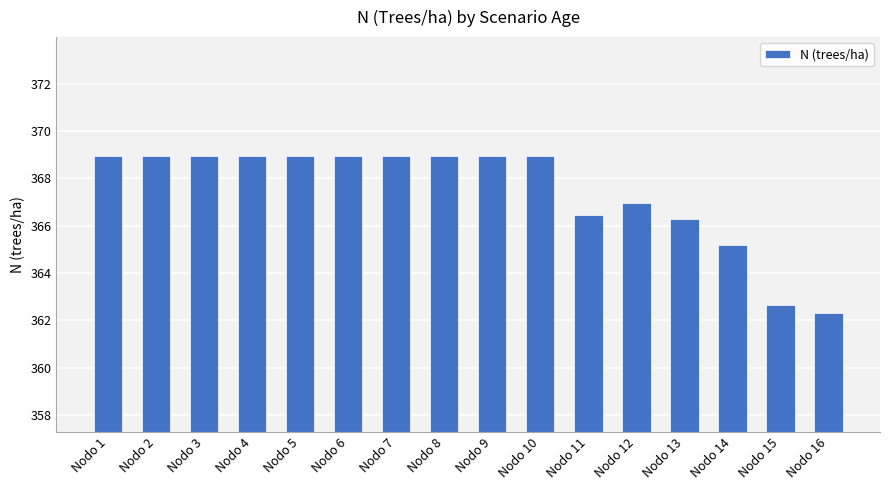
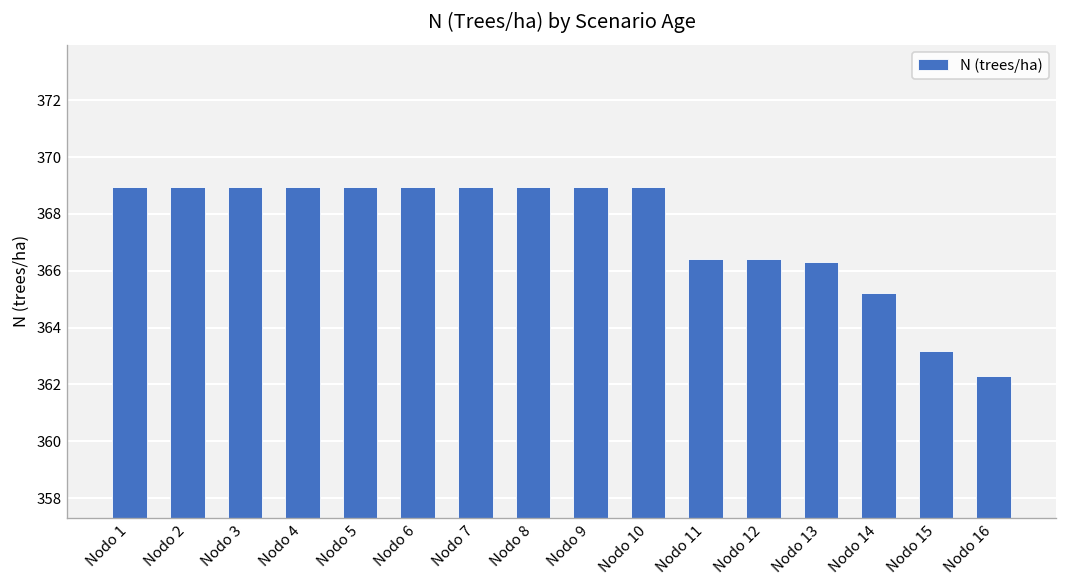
Nodo 12: 367.0 -> 366.4
Nodo 15: 362.7 -> 363.2
